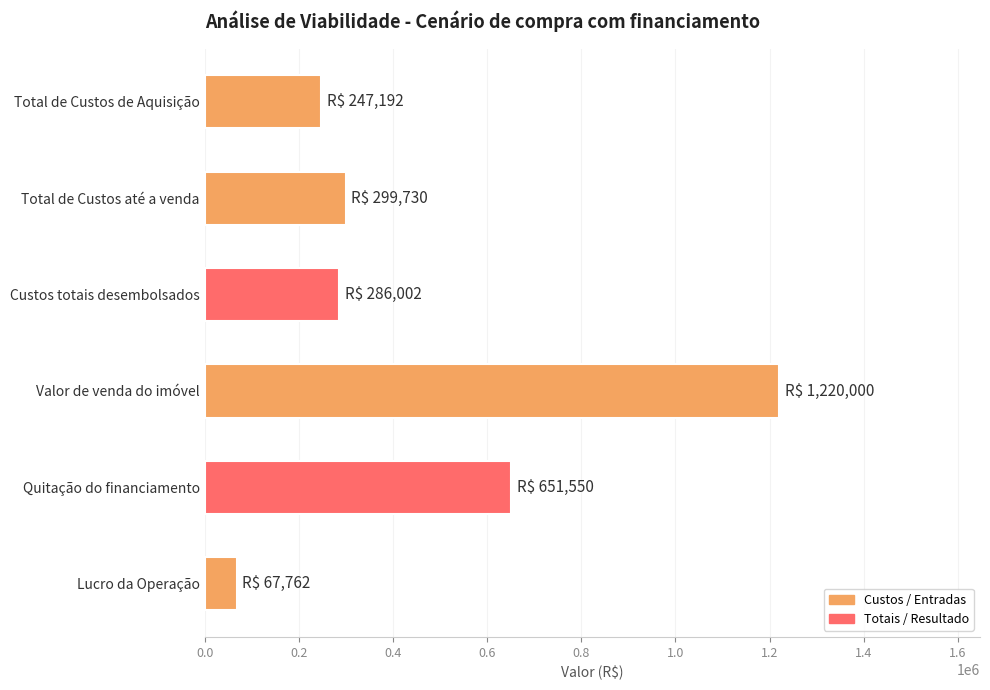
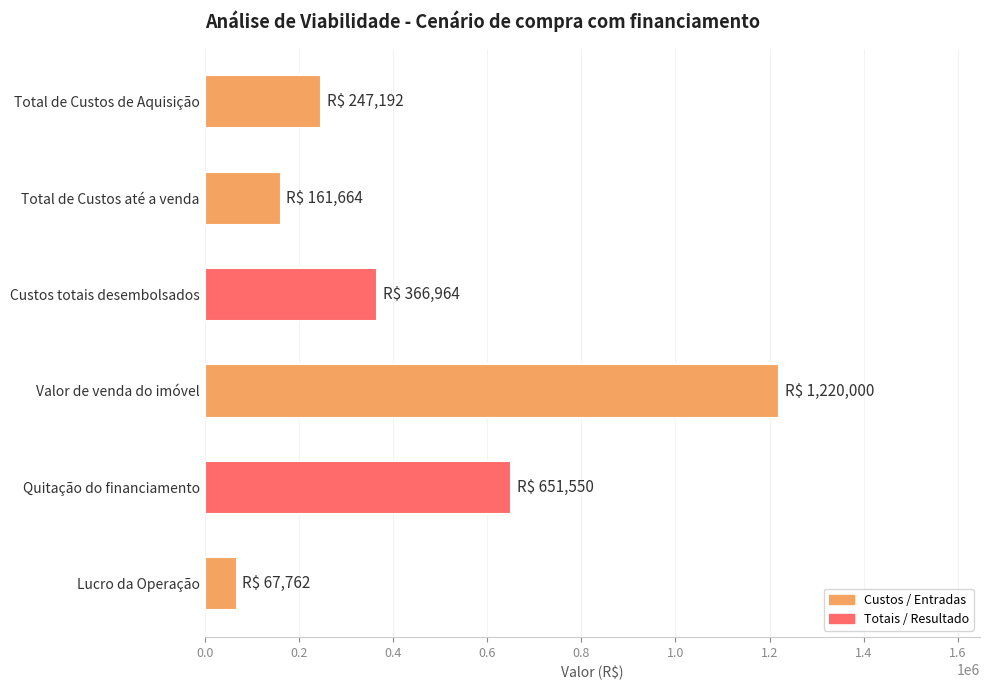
Total de Custos até a venda: 299,730 -> 161,664
Custos totais desembolsados: 286,002 -> 366,964
